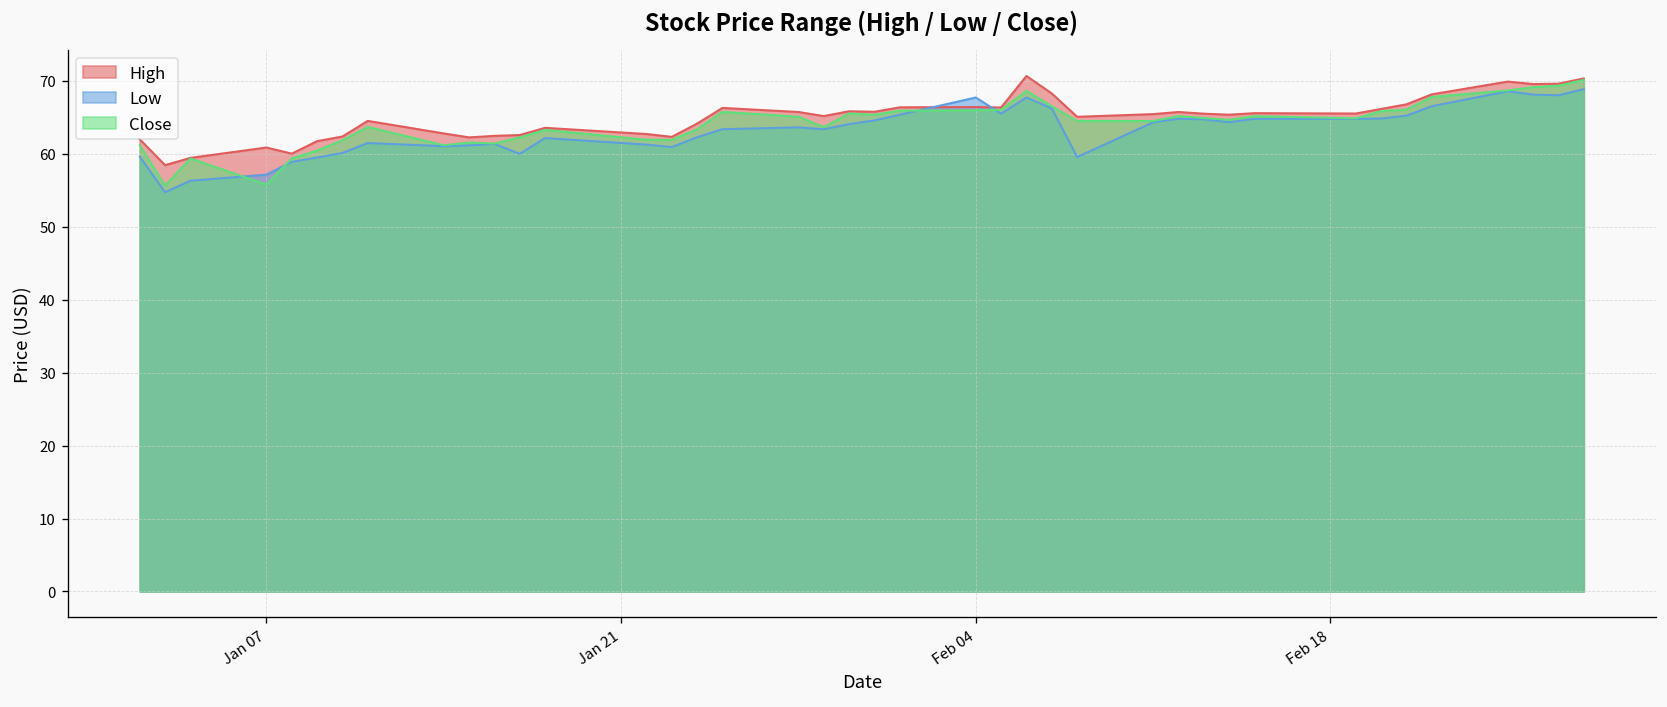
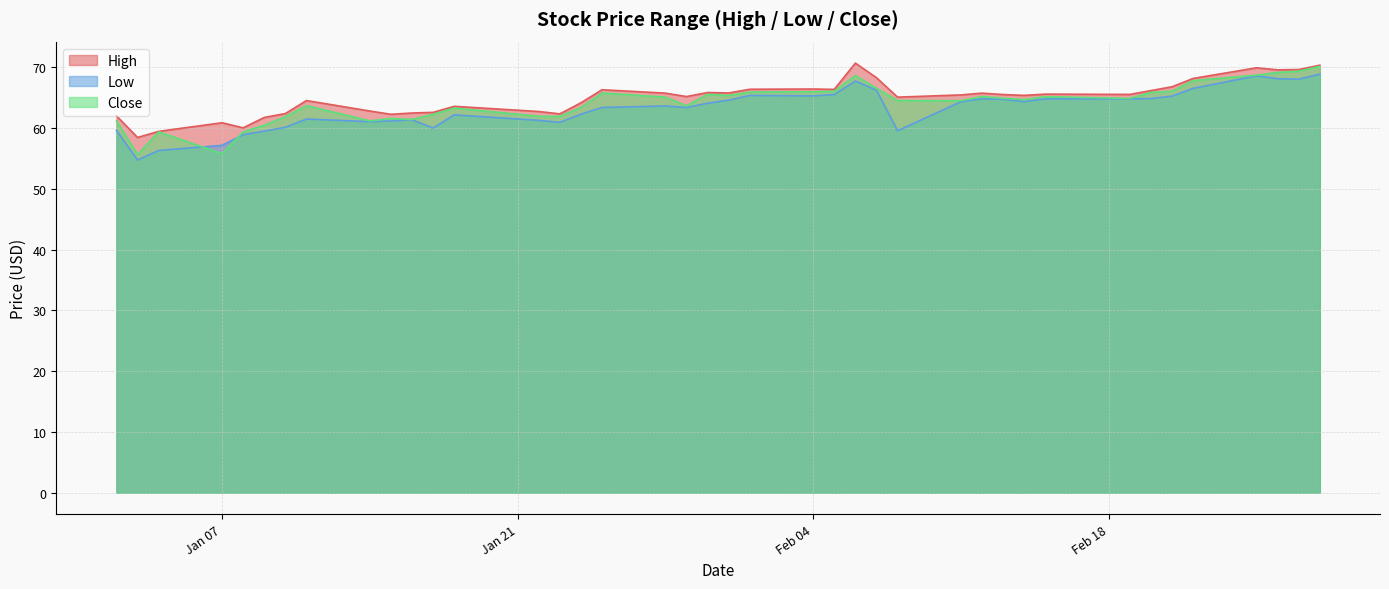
Low, Feb 04: 68 -> 65
